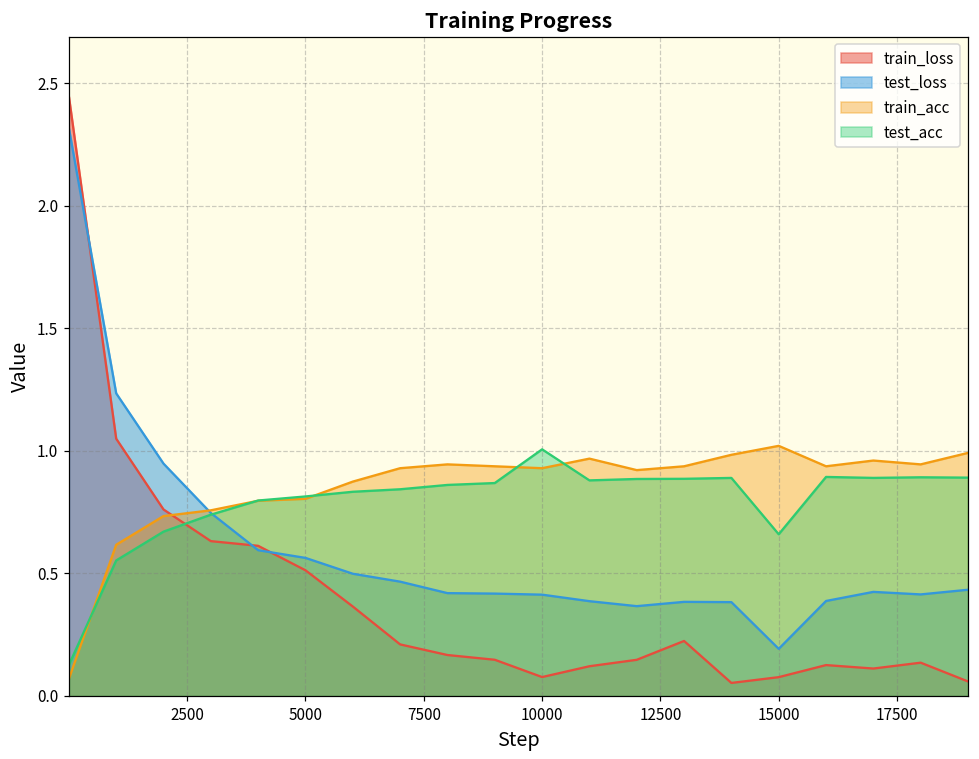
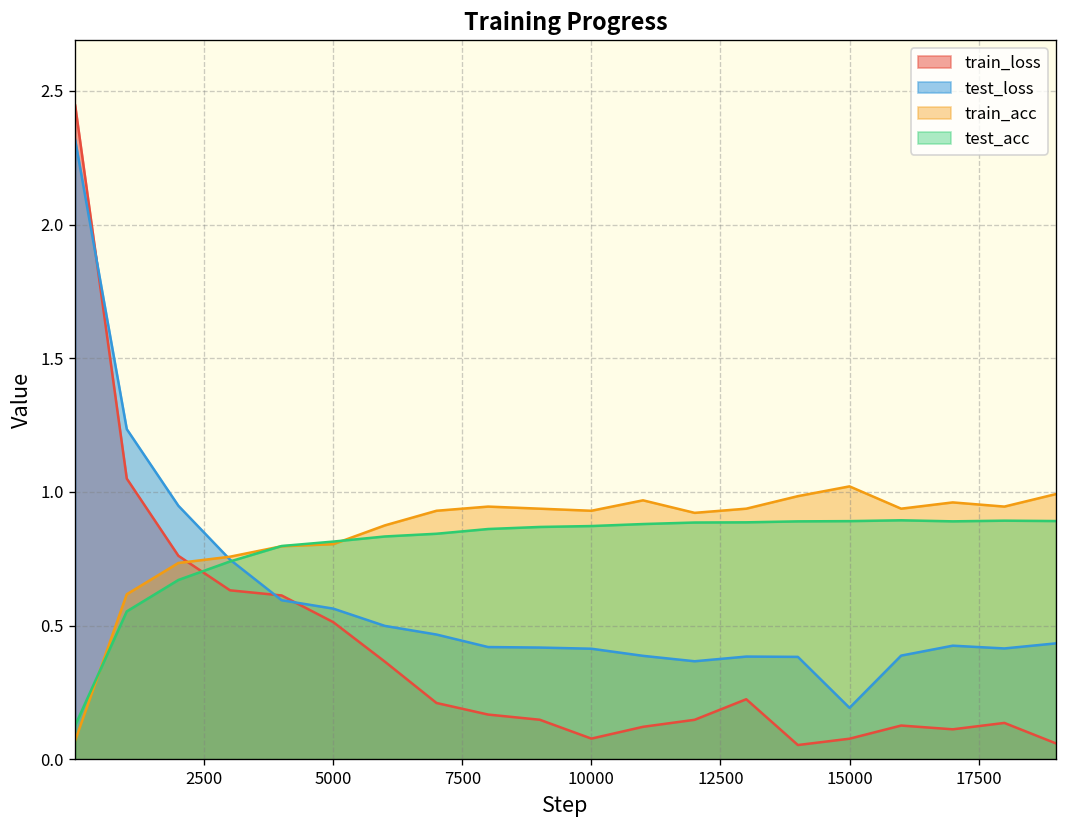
test_acc, 10000: 1.01 -> 0.87
test_acc, 15000: 0.66 -> 0.89
